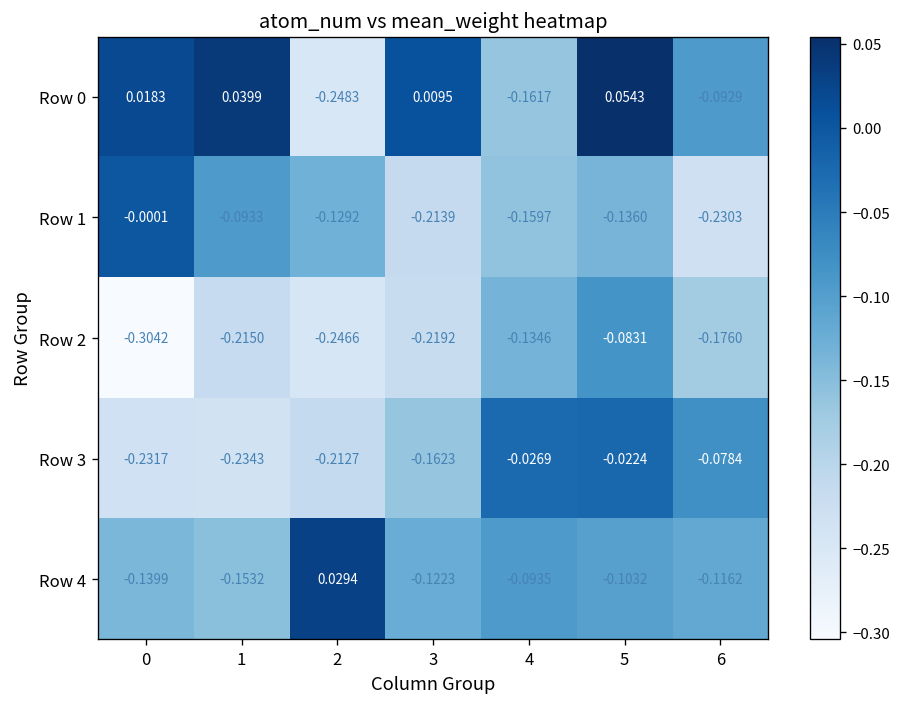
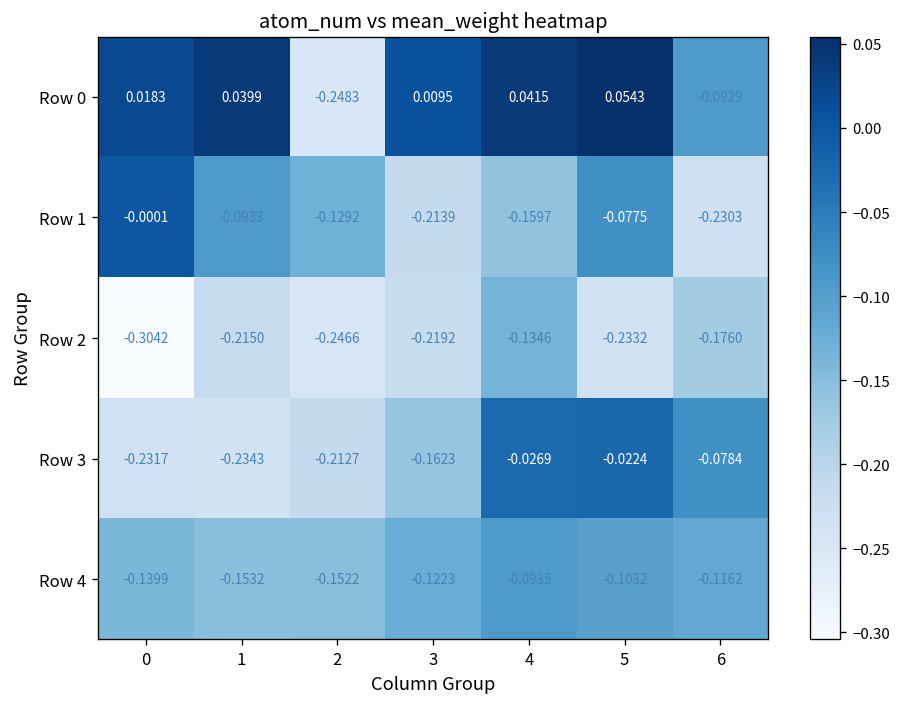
Row 0, 4: -0.1617 -> 0.0415
Row 1, 5: -0.1360 -> -0.0775
Row 2, 5: -0.0831 -> -0.2332
Row 4, 2: 0.0294 -> -0.1522
